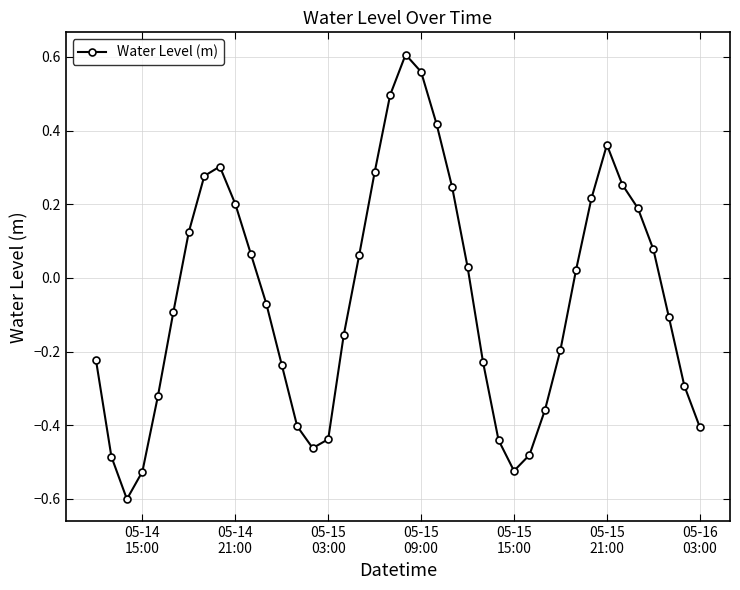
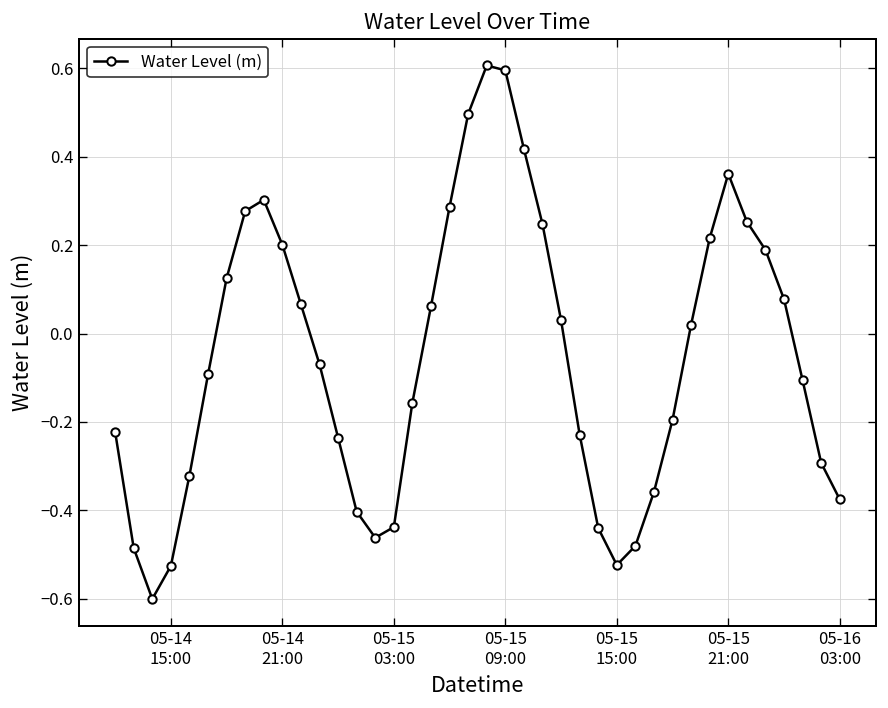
05-15 09:00: 0.56 -> 0.60
05-16 03:00: -0.40 -> -0.38
